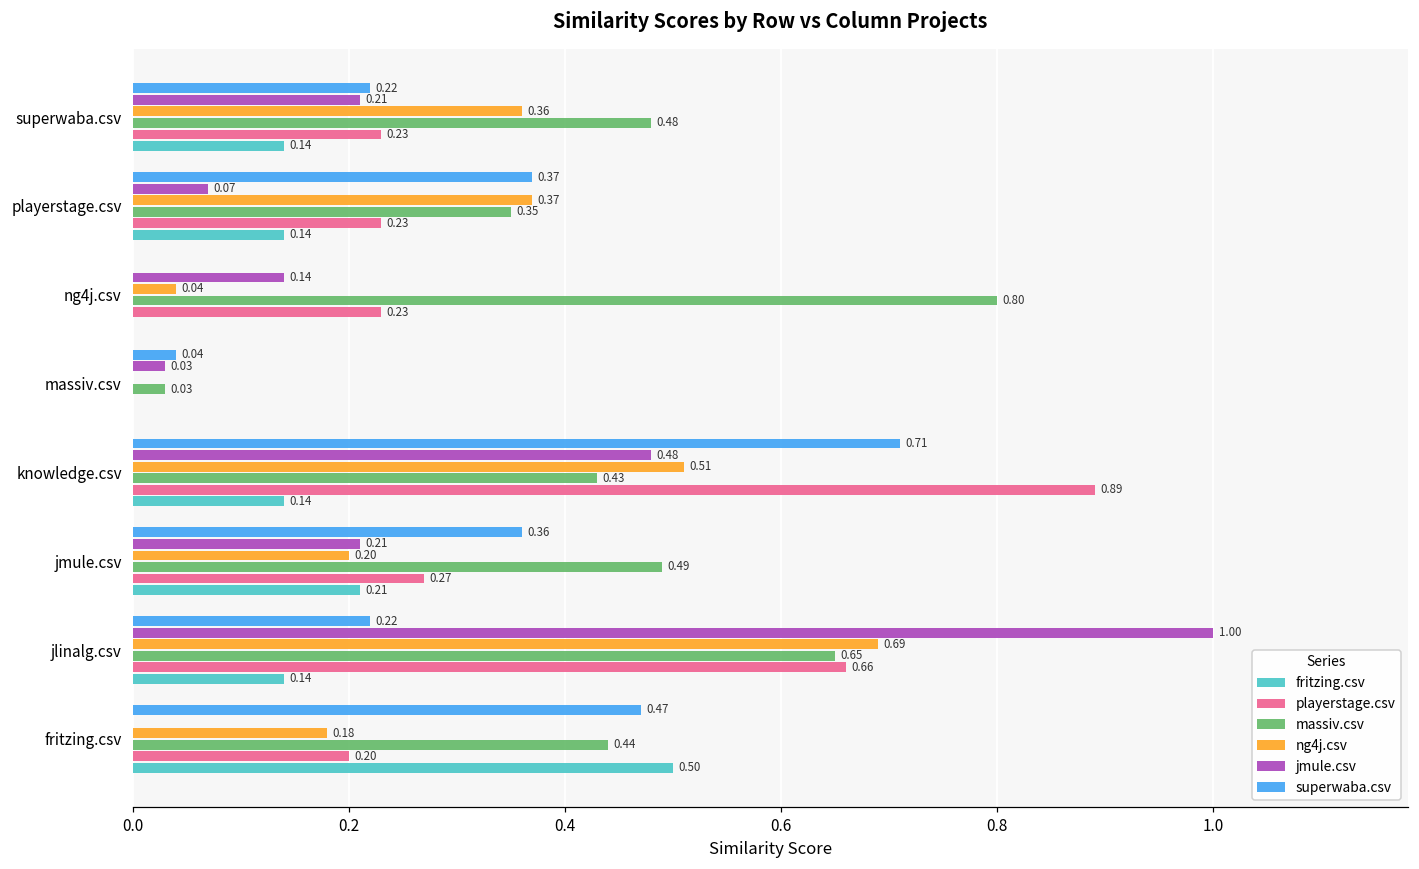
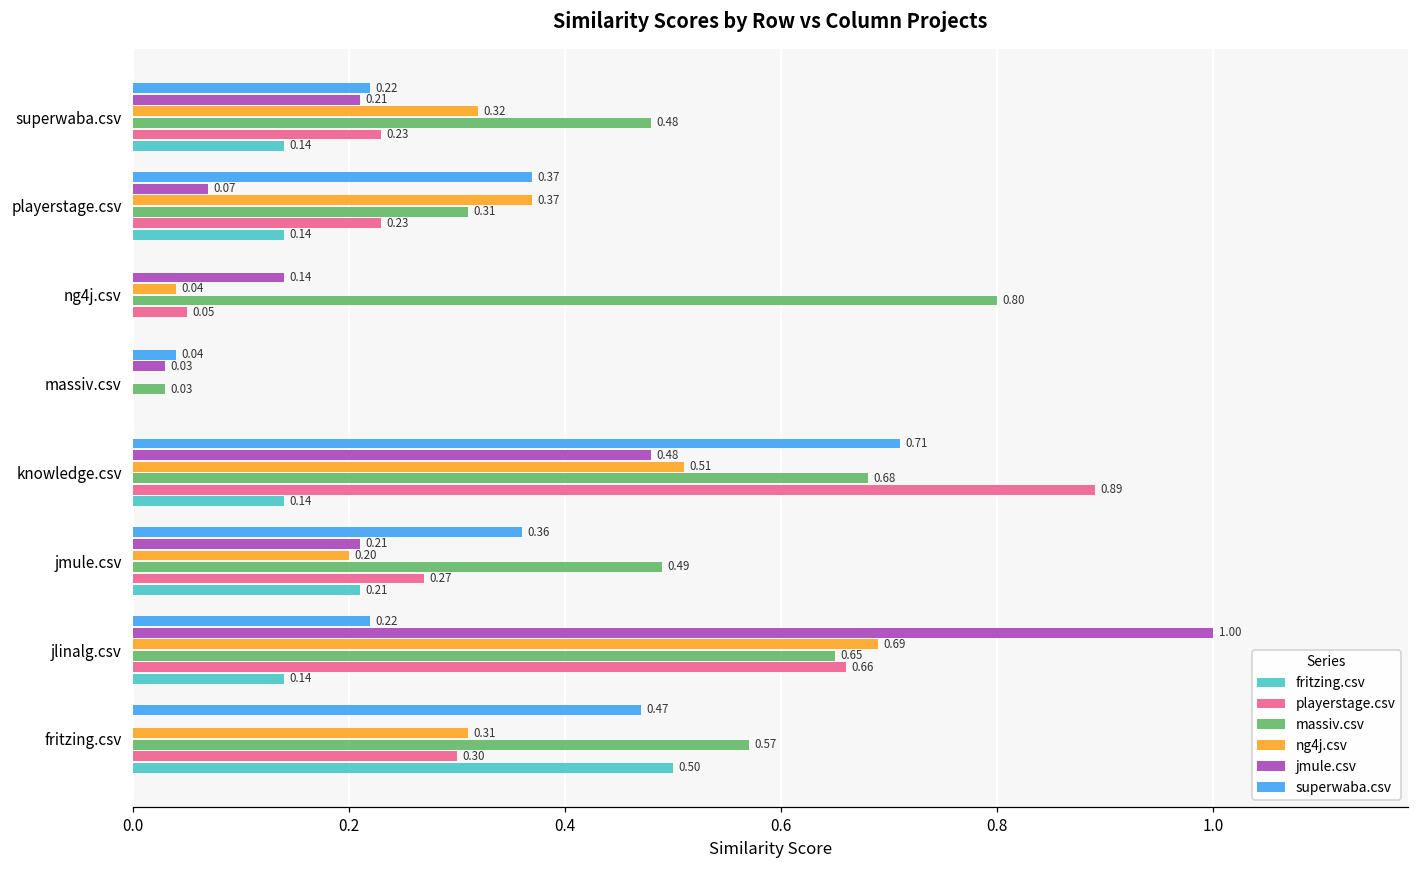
ng4j.csv, superwaba.csv: 0.36 -> 0.32
massiv.csv, playerstage.csv: 0.35 -> 0.31
playerstage.csv, ng4j.csv: 0.23 -> 0.05
massiv.csv, knowledge.csv: 0.43 -> 0.68
ng4j.csv, fritzing.csv: 0.18 -> 0.31
massiv.csv, fritzing.csv: 0.44 -> 0.57
playerstage.csv, fritzing.csv: 0.20 -> 0.30
